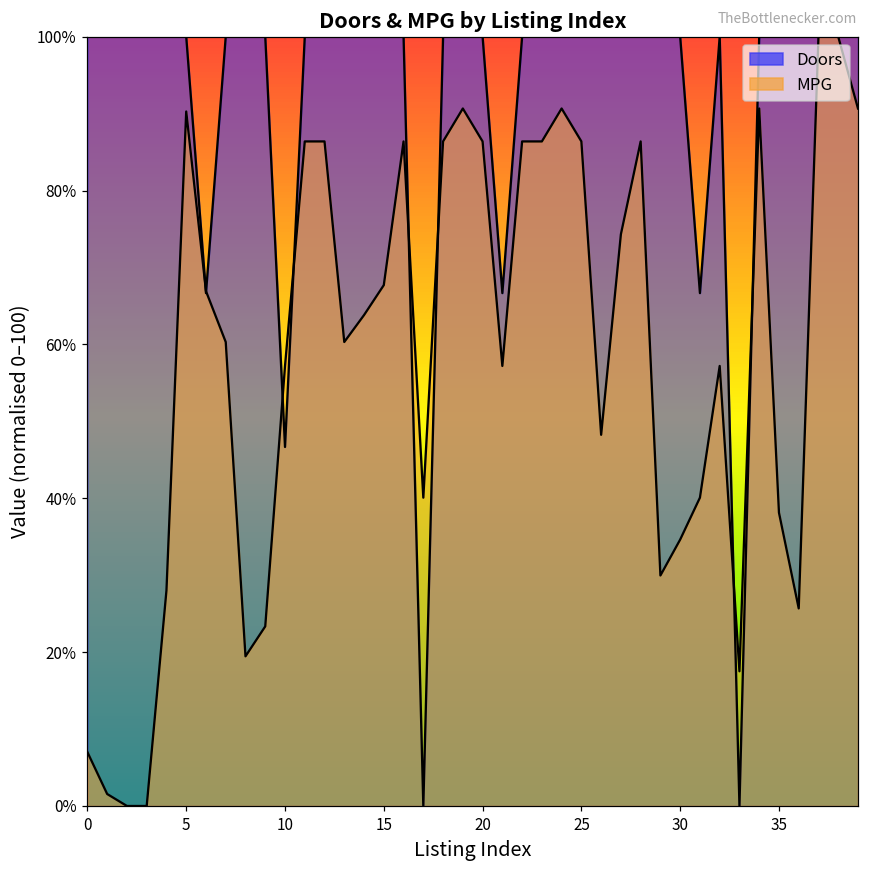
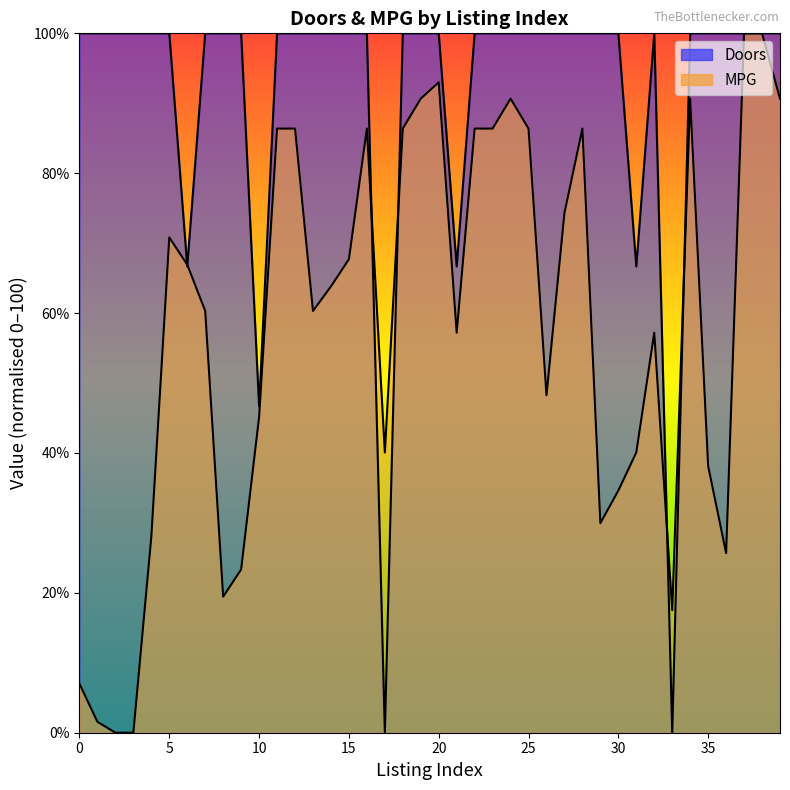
MPG, 5: 90% -> 71%
MPG, 10: 57% -> 45%
MPG, 20: 86% -> 93%
